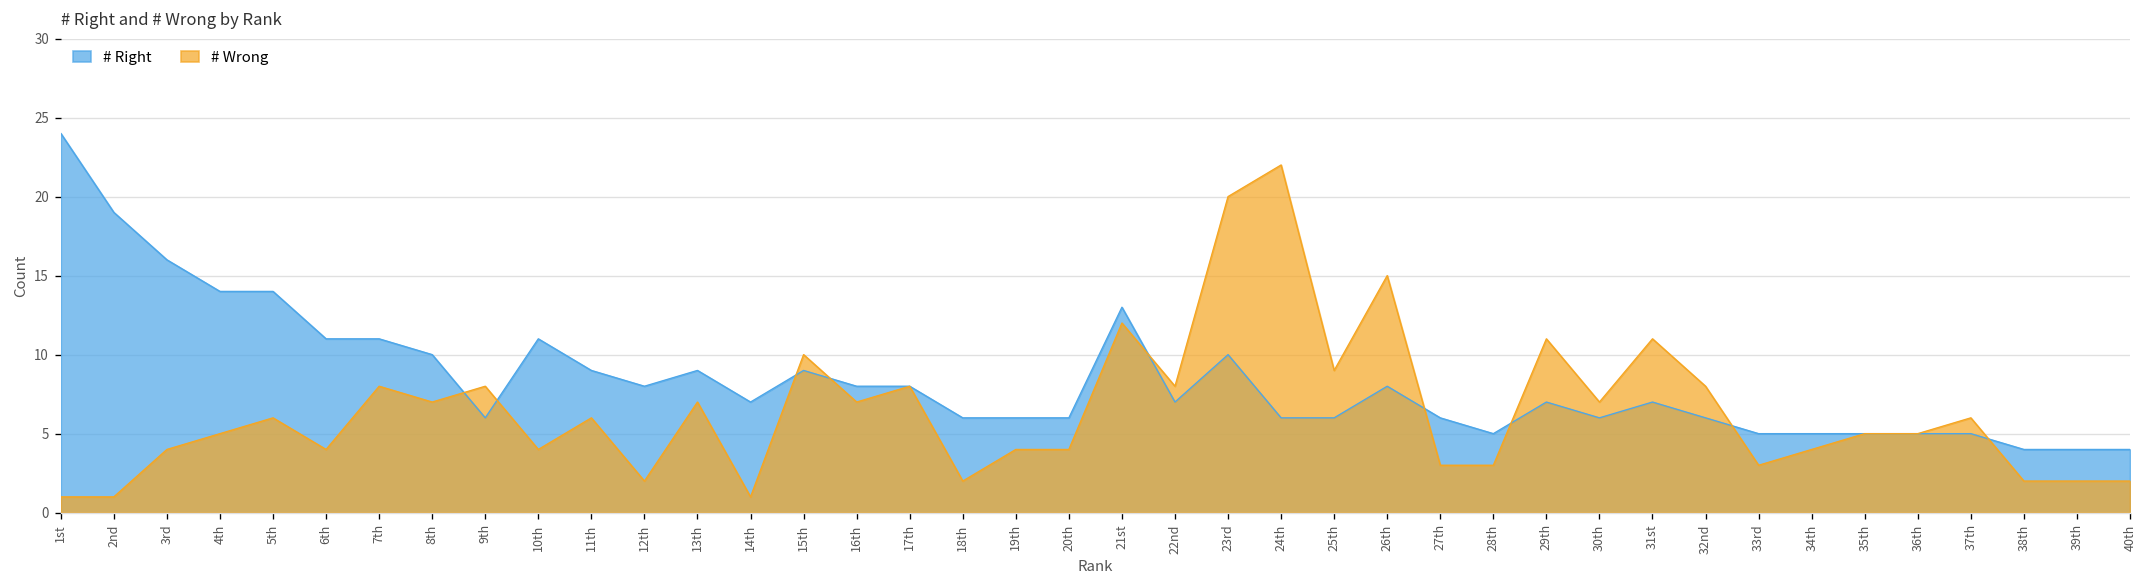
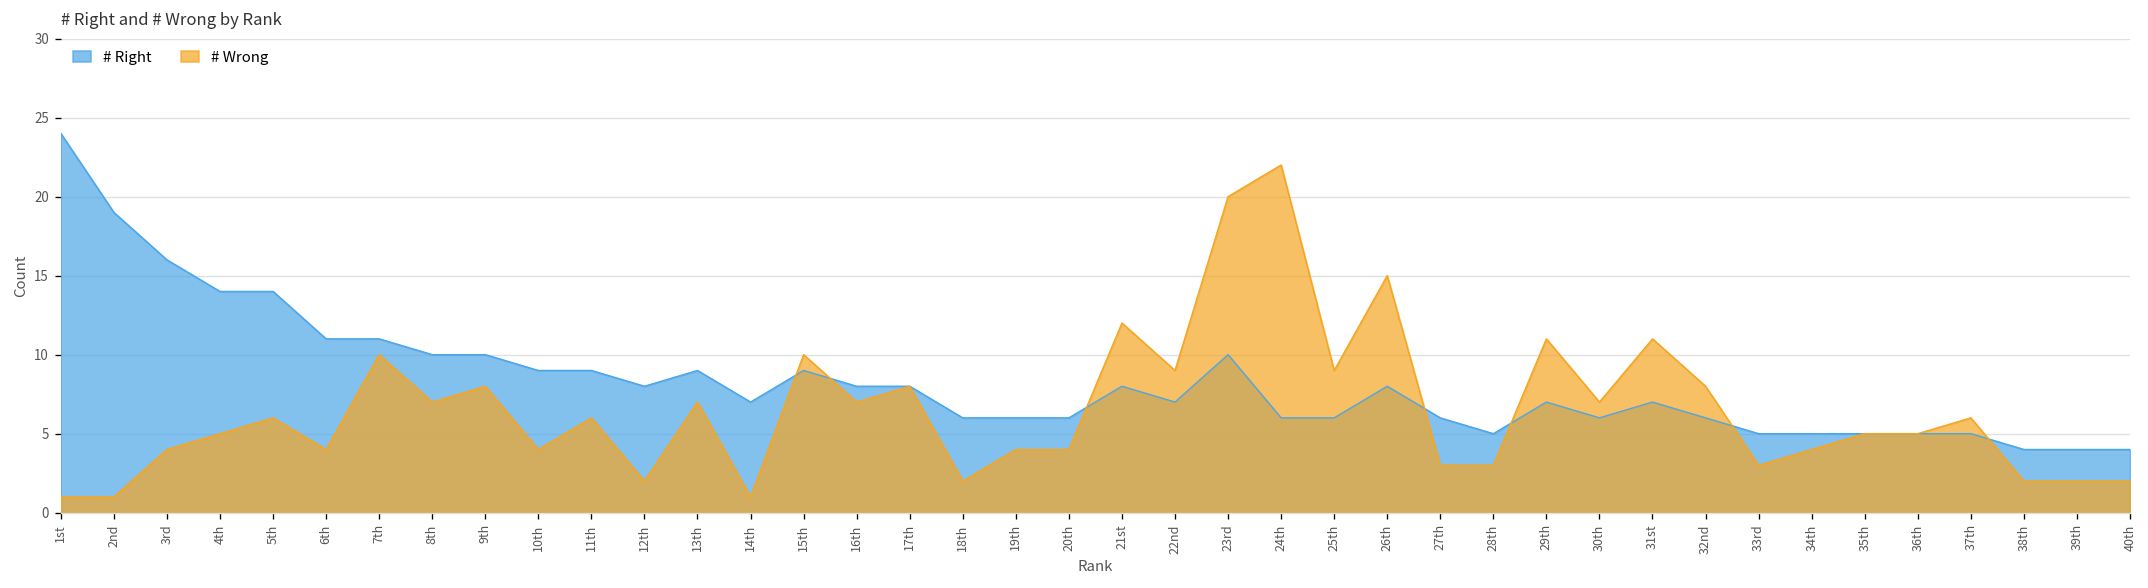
# Wrong, 7th: 8 -> 10
# Right, 9th: 6 -> 10
# Right, 10th: 11 -> 9
# Right, 21st: 13 -> 8
# Wrong, 22nd: 8 -> 9
